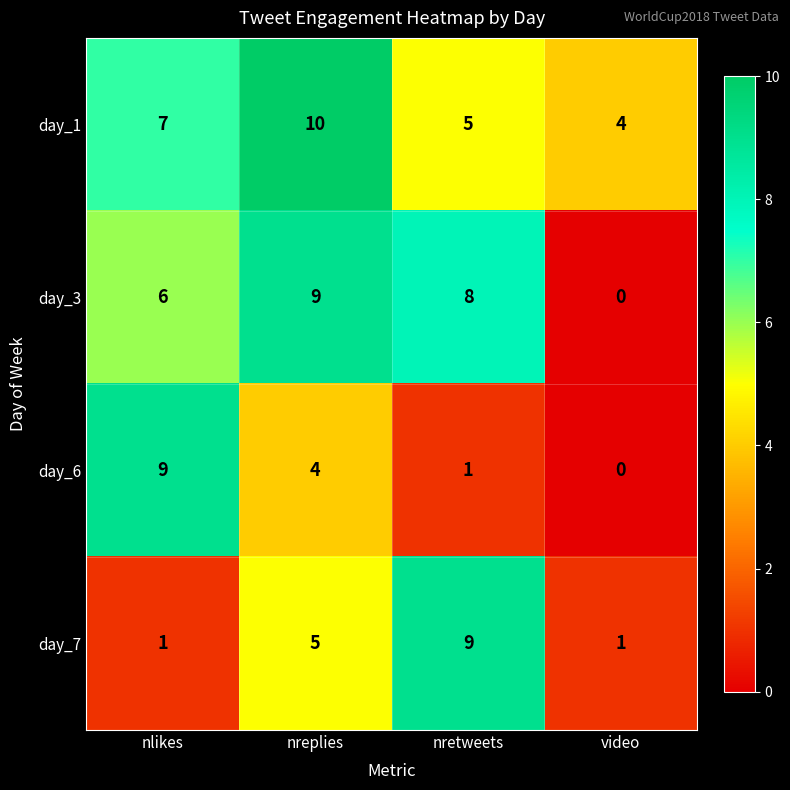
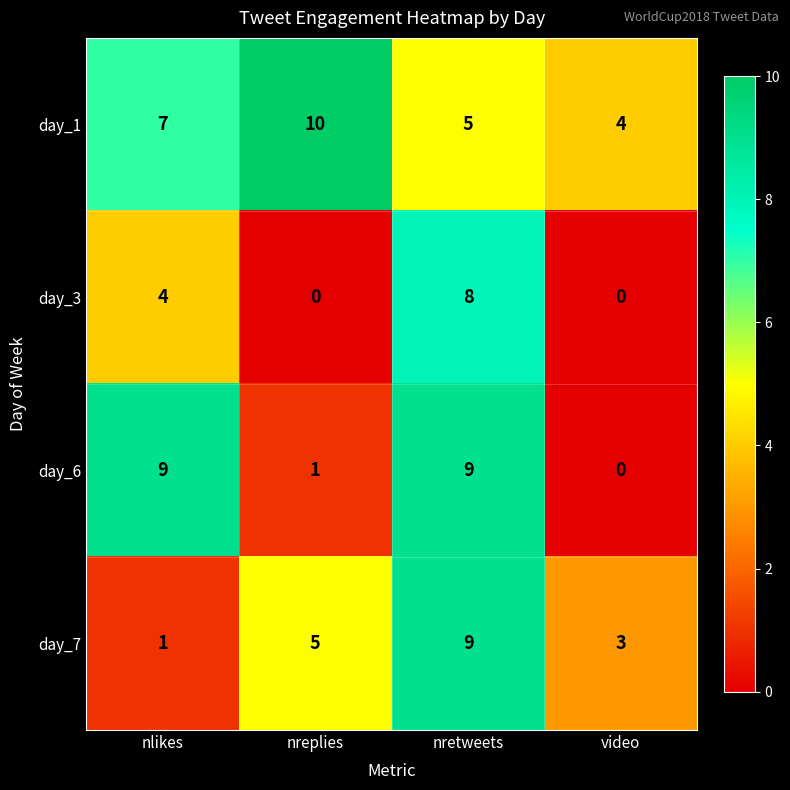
day_3, nlikes: 6 -> 4
day_3, nreplies: 9 -> 0
day_6, nreplies: 4 -> 1
day_6, nretweets: 1 -> 9
day_7, video: 1 -> 3
